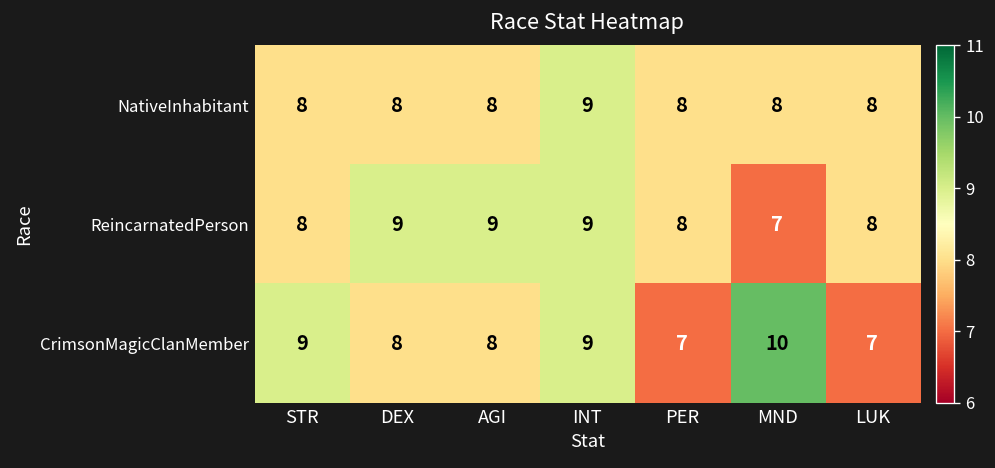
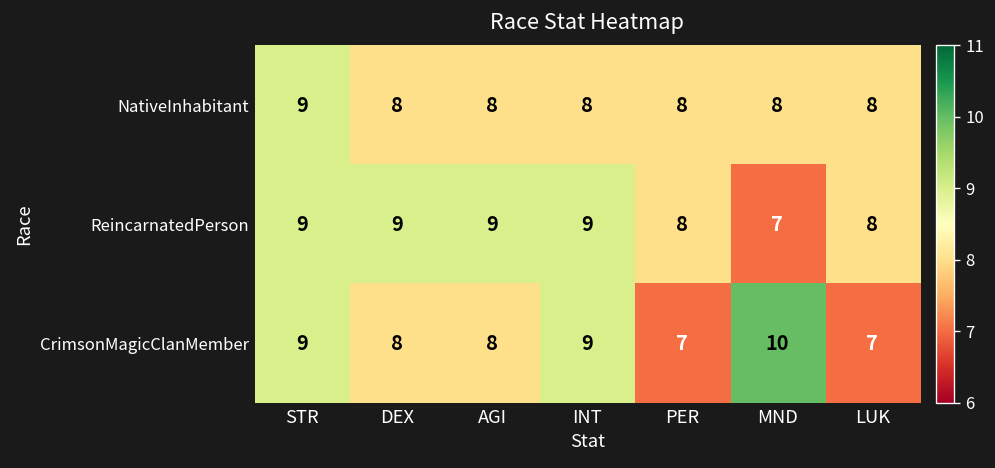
NativeInhabitant, STR: 8 -> 9
NativeInhabitant, INT: 9 -> 8
ReincarnatedPerson, STR: 8 -> 9
